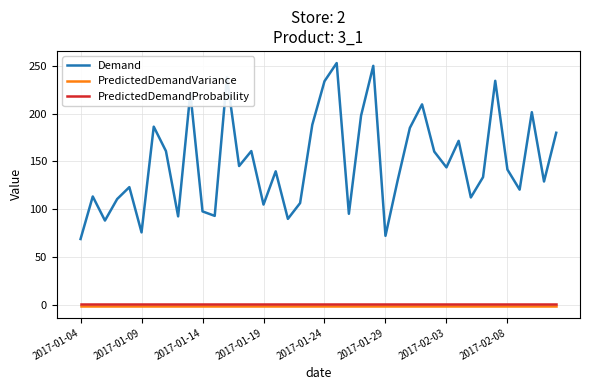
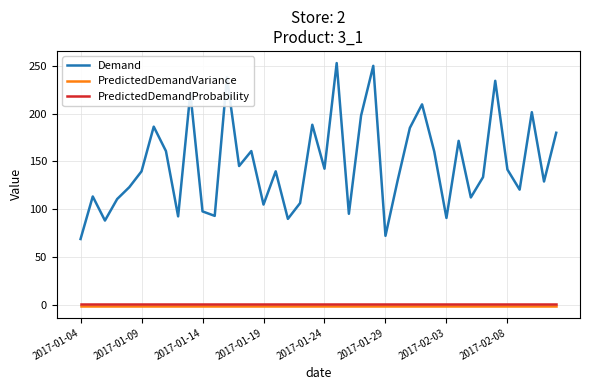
Demand, 2017-01-09: 80 -> 140
Demand, 2017-01-24: 230 -> 140
Demand, 2017-02-03: 140 -> 90
